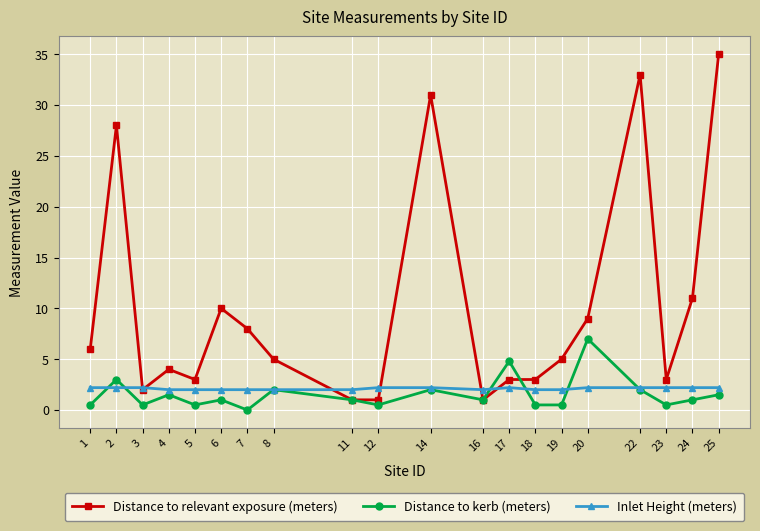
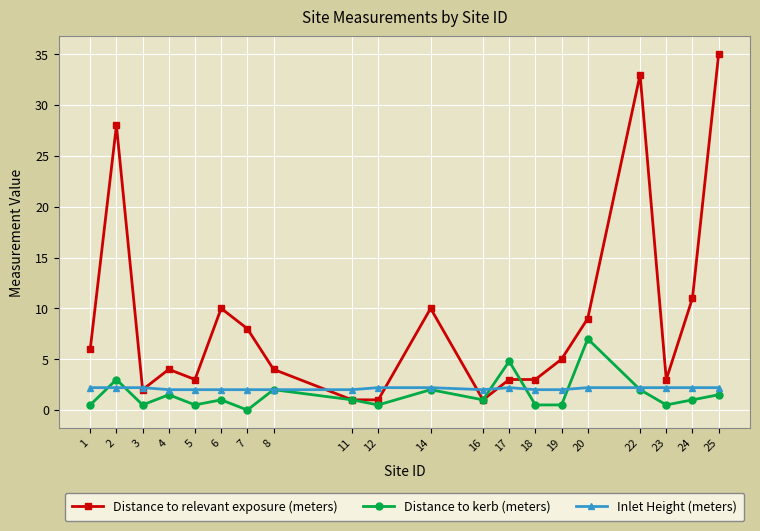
Distance to relevant exposure (meters), 8: 5 -> 4
Distance to relevant exposure (meters), 14: 31 -> 10
